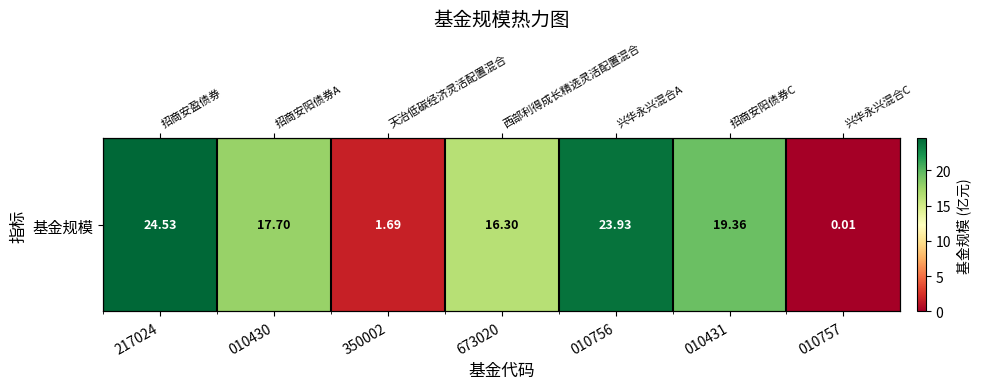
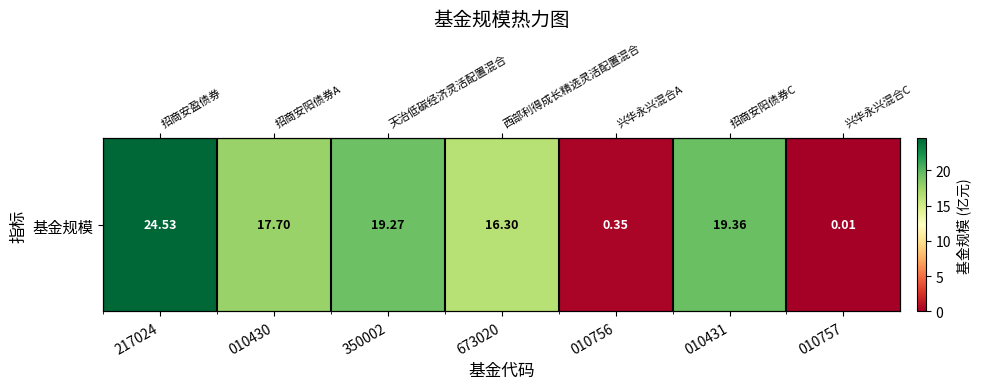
基金规模, 350002: 1.69 -> 19.27
基金规模, 010756: 23.93 -> 0.35
